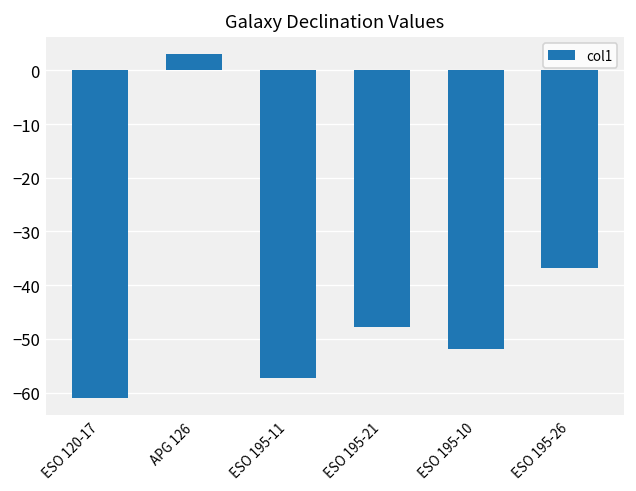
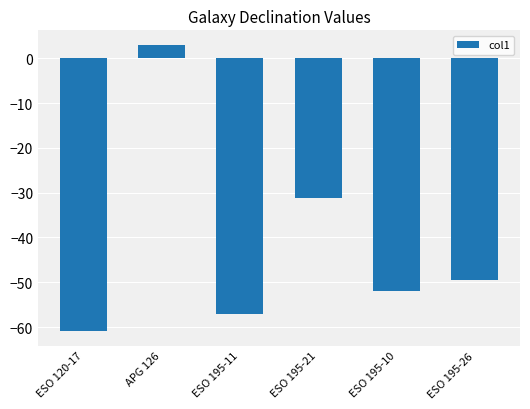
ESO 195-21: -48 -> -31
ESO 195-26: -37 -> -50
